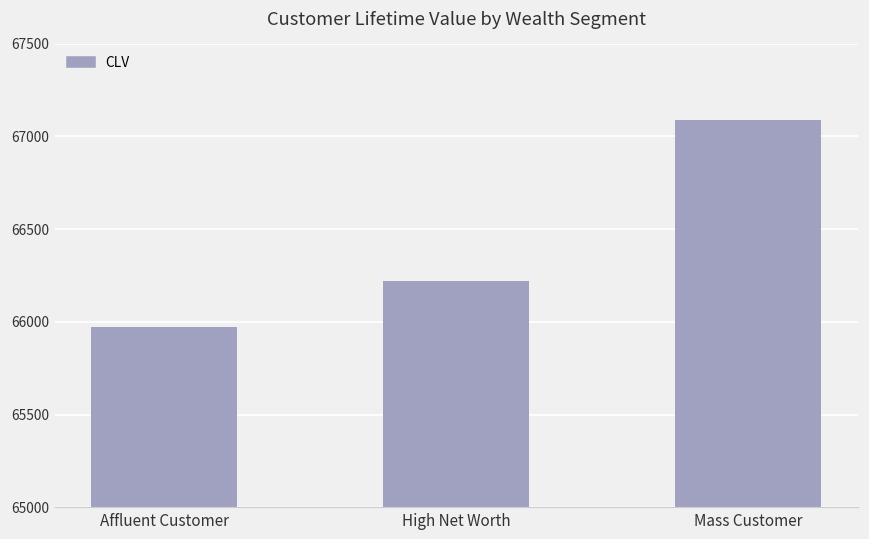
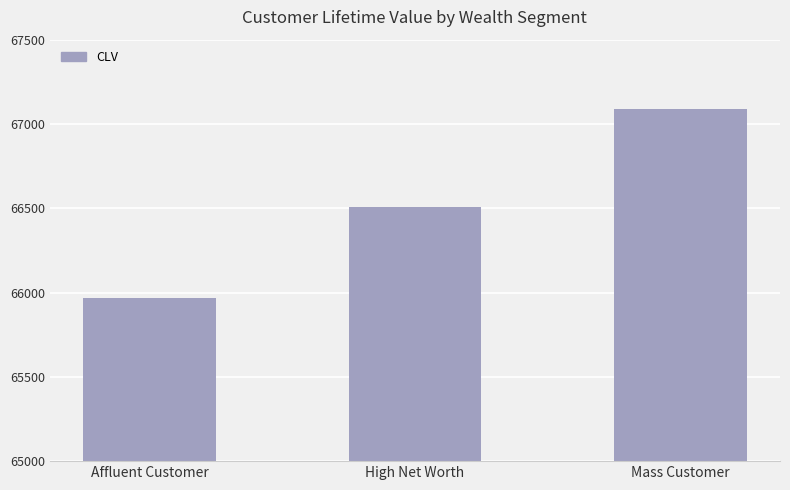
High Net Worth: 66220 -> 66510
